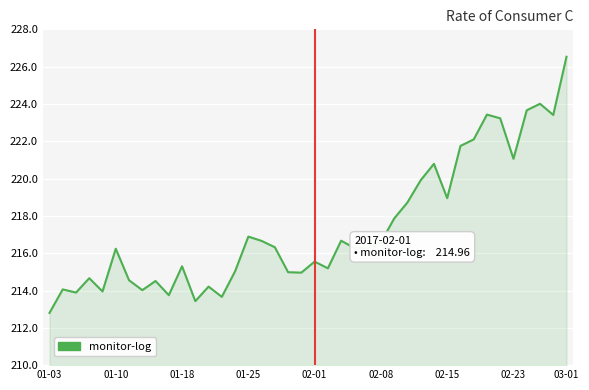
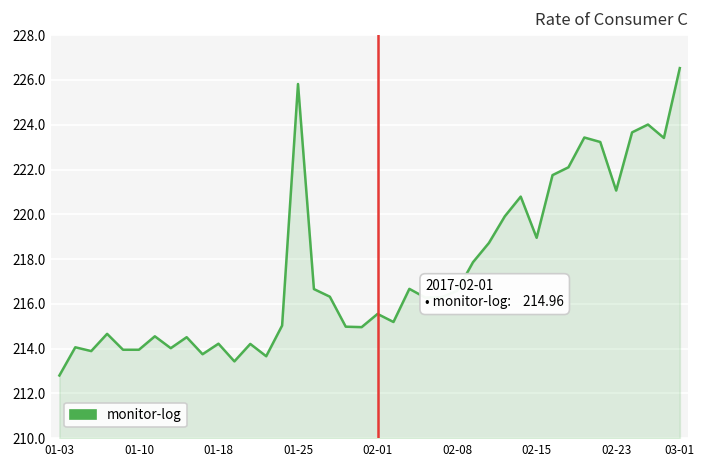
01-10: 216.2 -> 214.0
01-18: 215.3 -> 214.2
01-25: 216.9 -> 225.8
